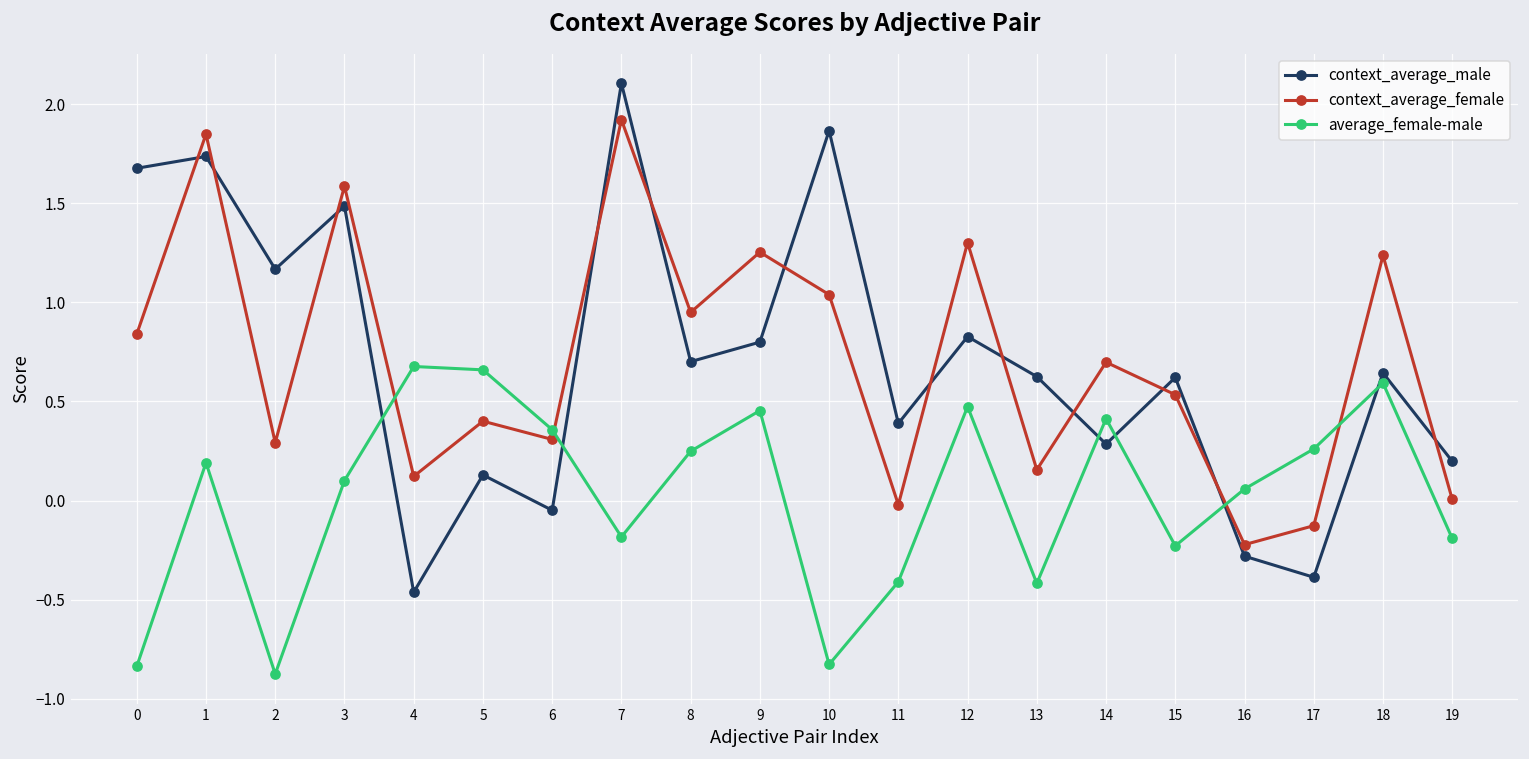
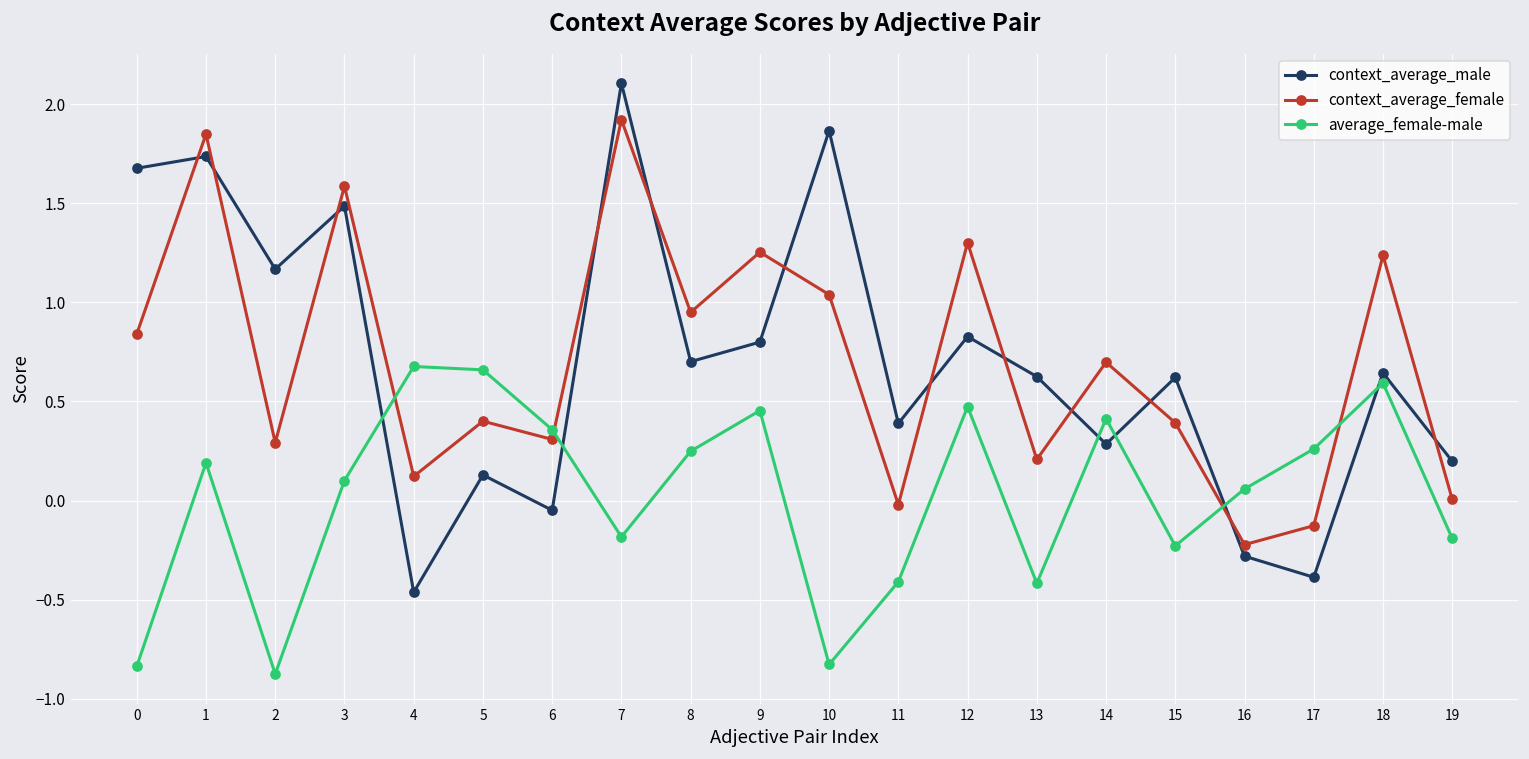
context_average_female, 13: 0.16 -> 0.21
context_average_female, 15: 0.53 -> 0.39
